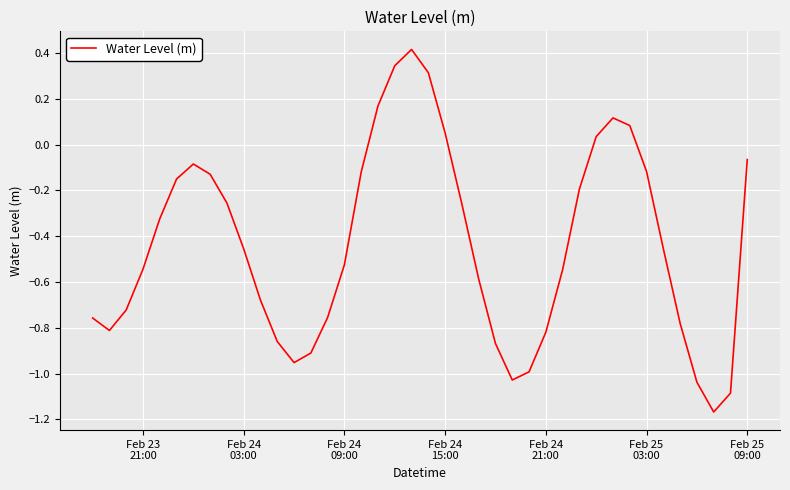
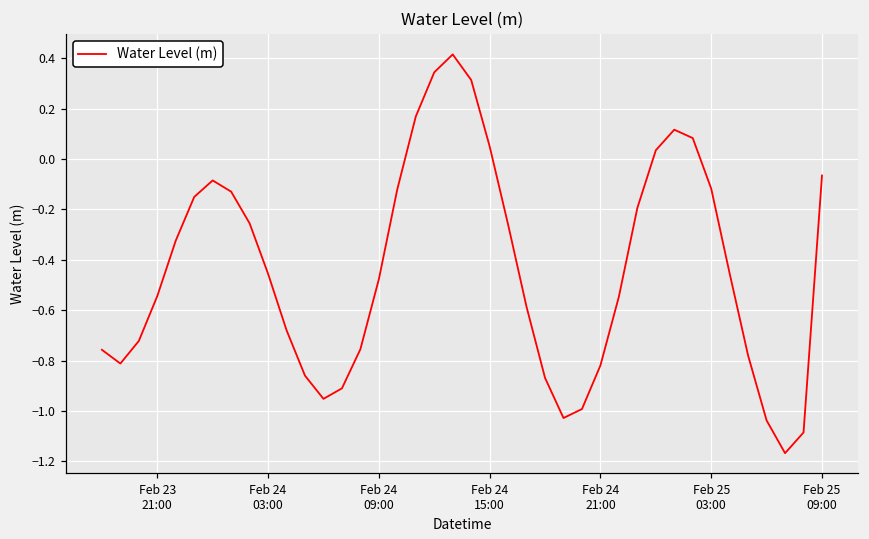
Feb 24 09:00: -0.52 -> -0.48
